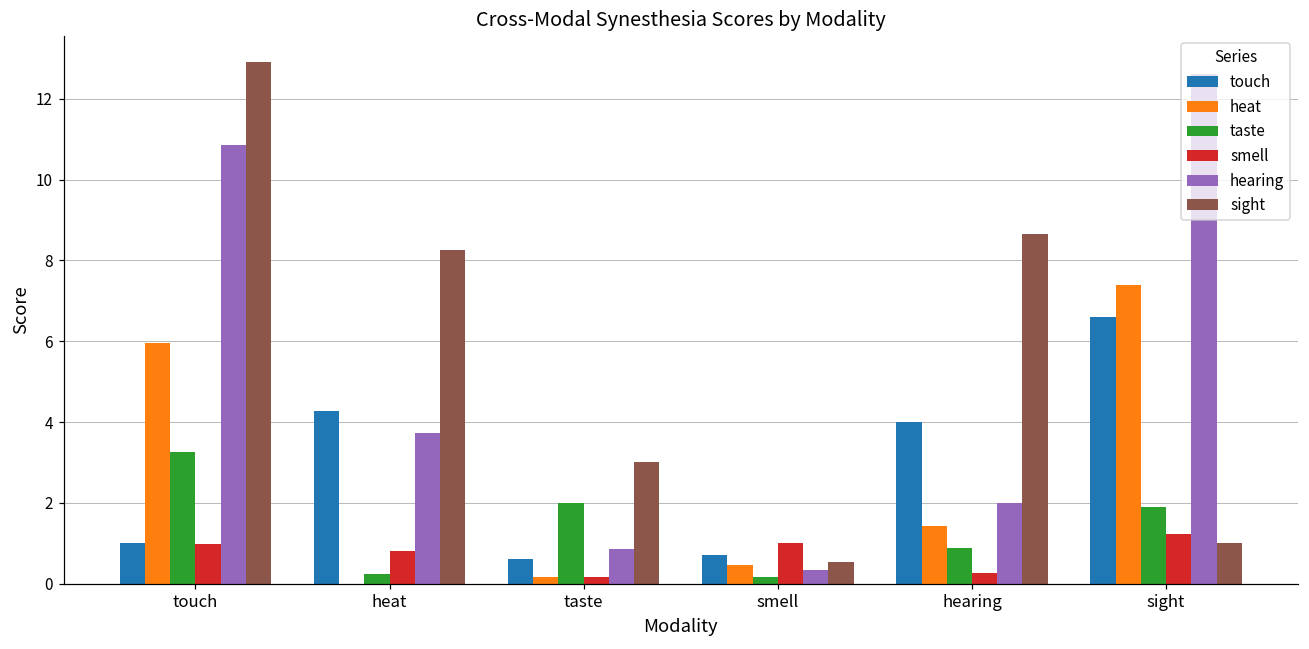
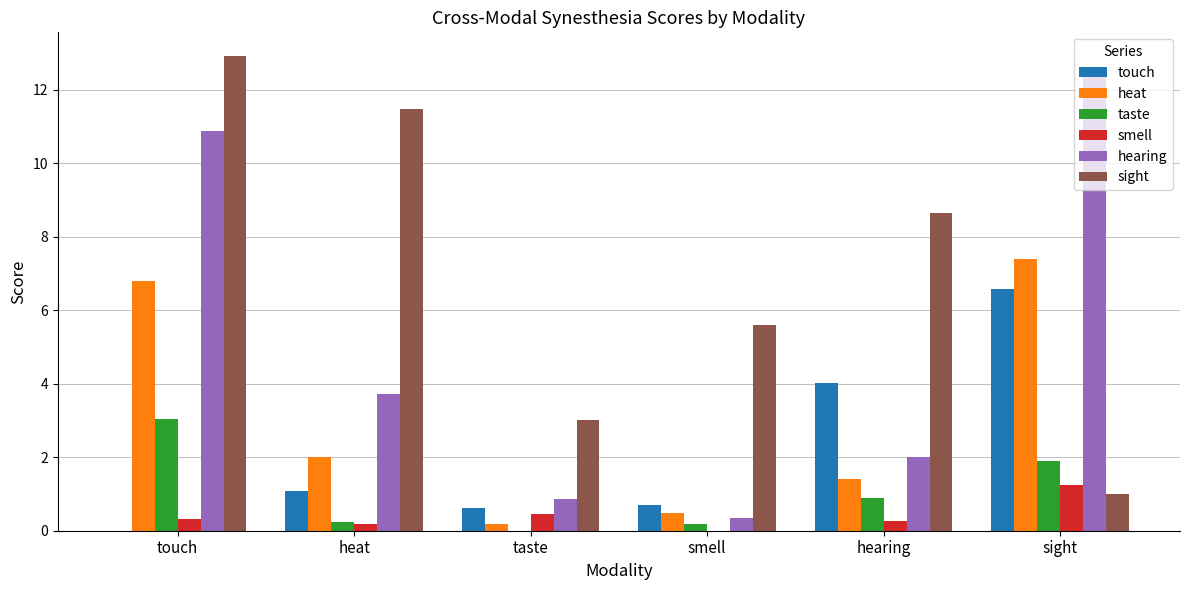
touch, touch: 1 -> 0
heat, touch: 6.0 -> 6.8
taste, touch: 3.3 -> 3.0
smell, touch: 1.0 -> 0.3
touch, heat: 4.3 -> 1.1
heat, heat: 0 -> 2
smell, heat: 0.8 -> 0.2
sight, heat: 8.3 -> 11.5
taste, taste: 2 -> 0
smell, taste: 0.2 -> 0.5
smell, smell: 1 -> 0
sight, smell: 0.5 -> 5.6
